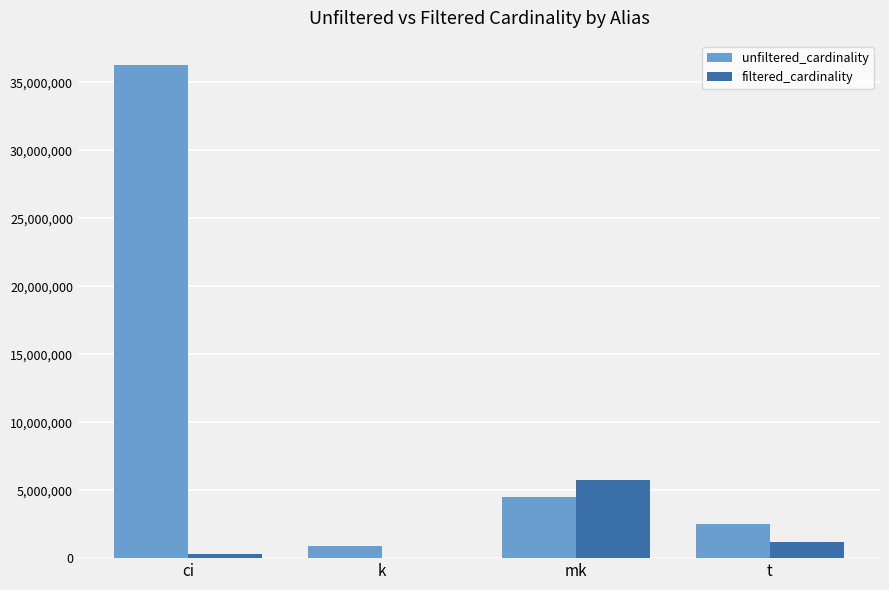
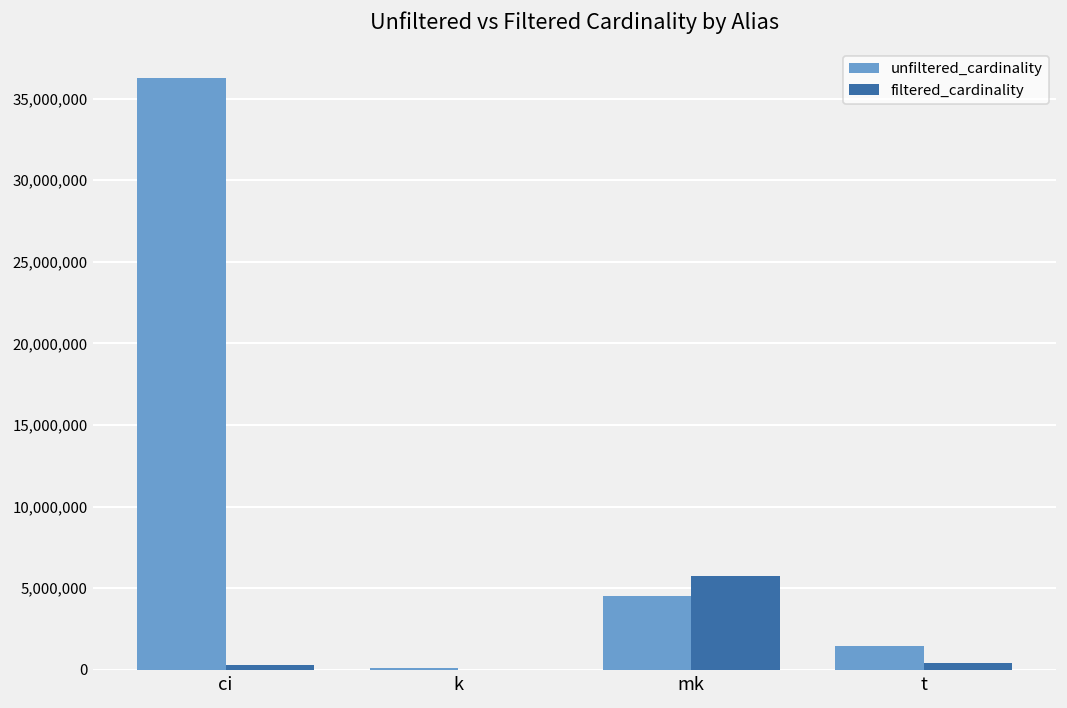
unfiltered_cardinality, k: 900,000 -> 100,000
unfiltered_cardinality, t: 2,500,000 -> 1,500,000
filtered_cardinality, t: 1,200,000 -> 400,000
